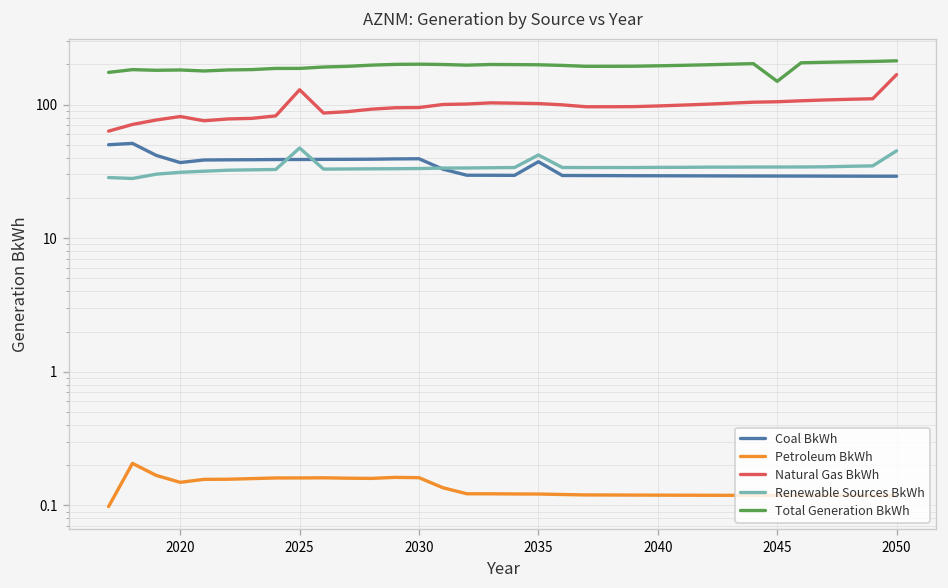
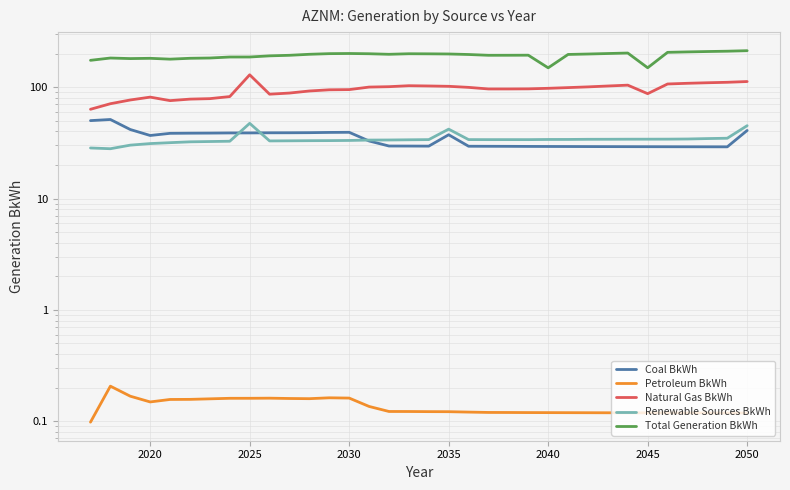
Total Generation BkWh, 2040: 200 -> 150
Natural Gas BkWh, 2045: 110 -> 90
Coal BkWh, 2050: 29 -> 41
Natural Gas BkWh, 2050: 170 -> 110
